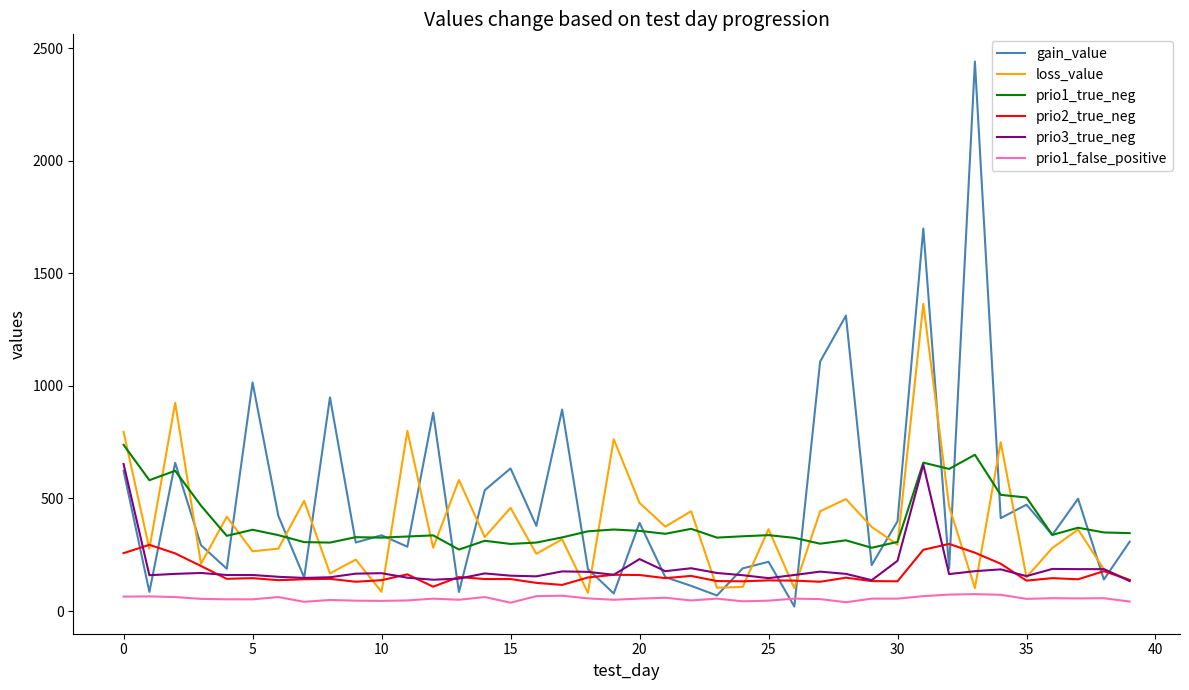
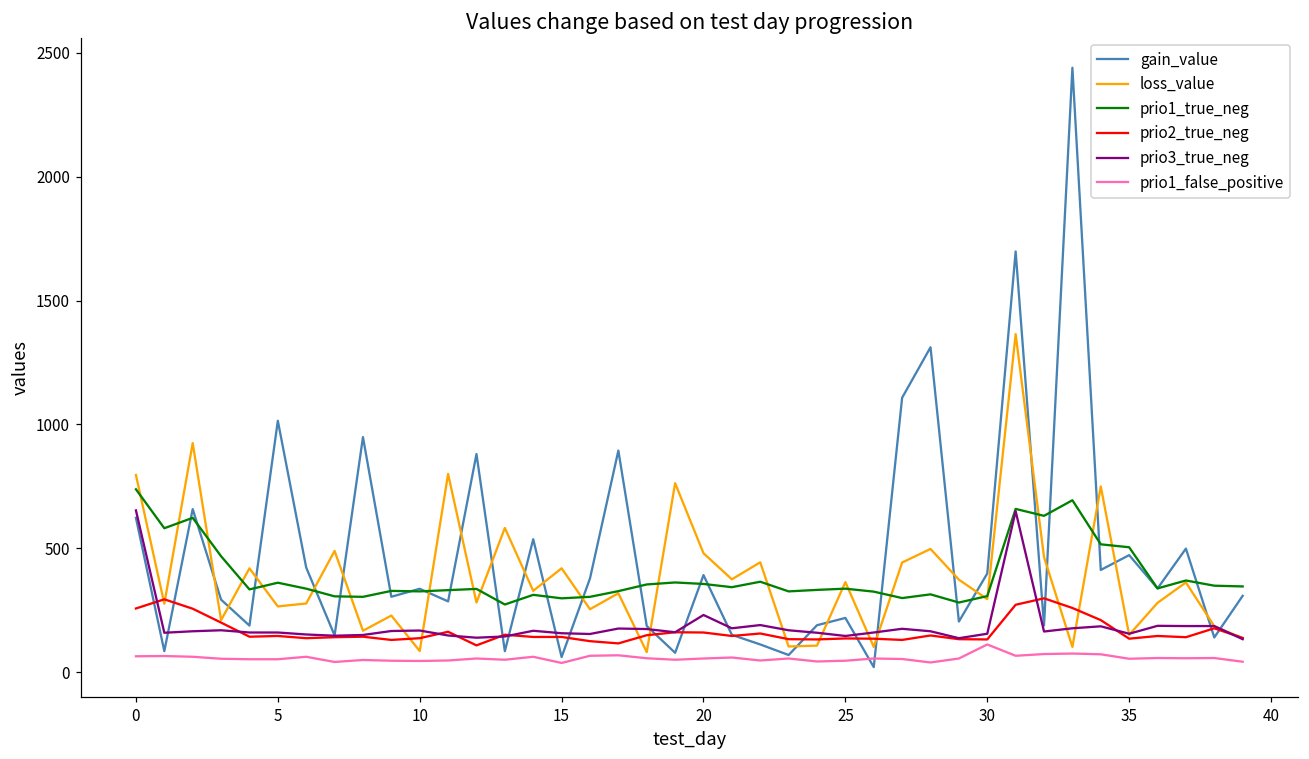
gain_value, 15: 630 -> 60
loss_value, 15: 460 -> 420
prio3_true_neg, 30: 220 -> 160
prio1_false_positive, 30: 60 -> 110
